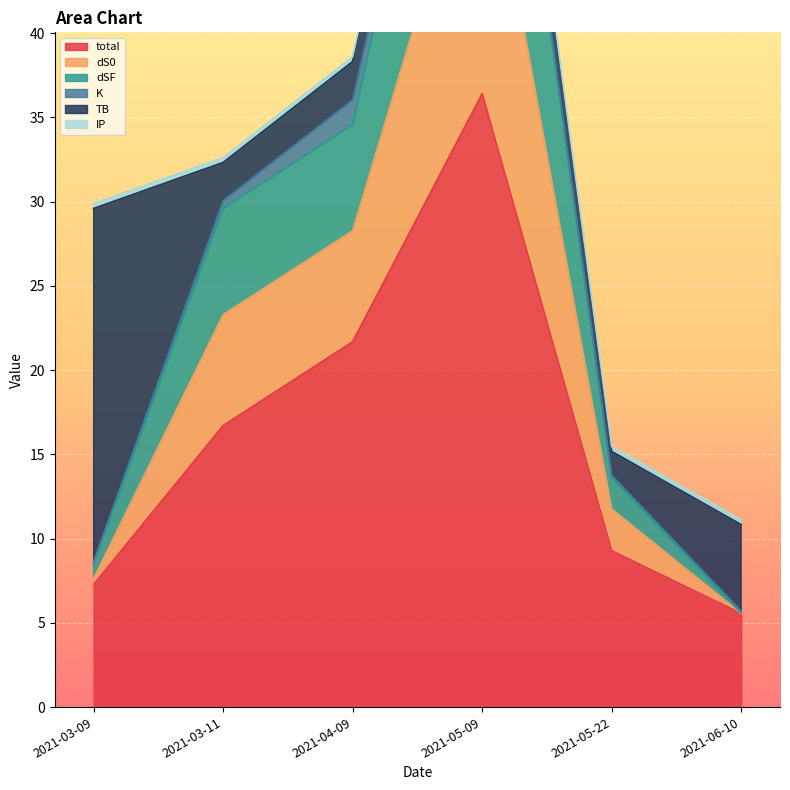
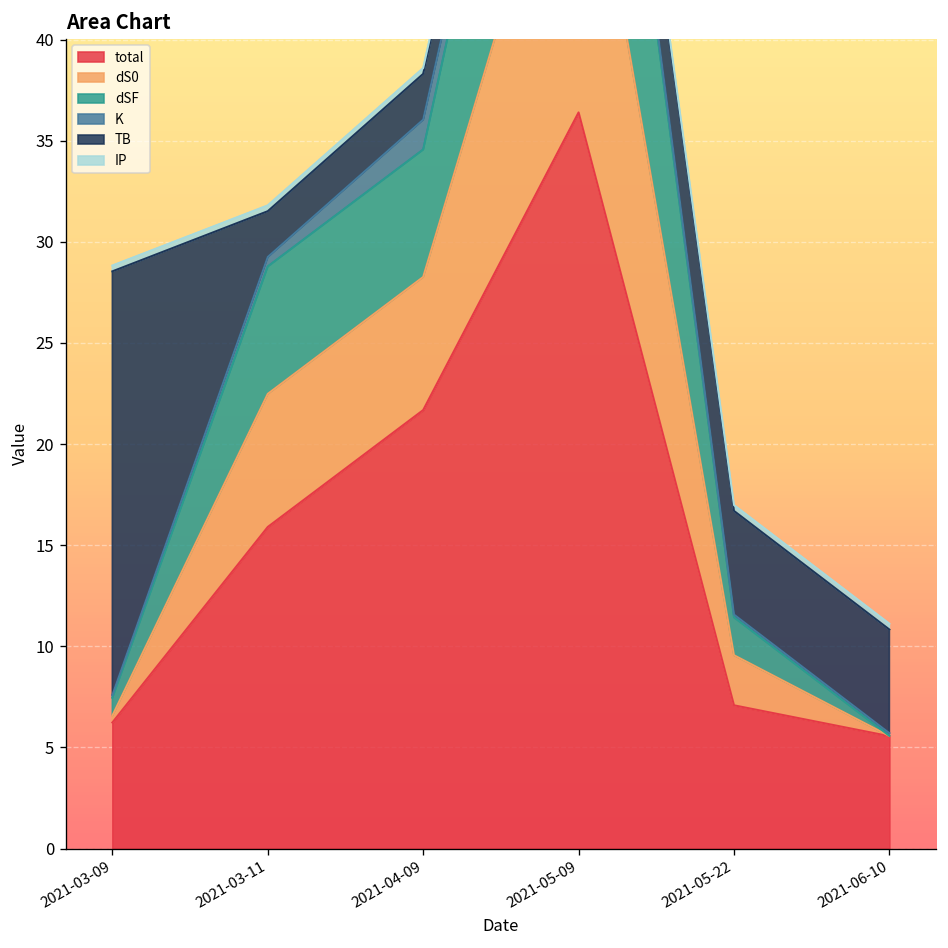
total, 2021-03-09: 7.3 -> 6.2
total, 2021-03-11: 16.7 -> 15.9
total, 2021-05-22: 9.3 -> 7.1
TB, 2021-05-22: 1.4 -> 5.1
